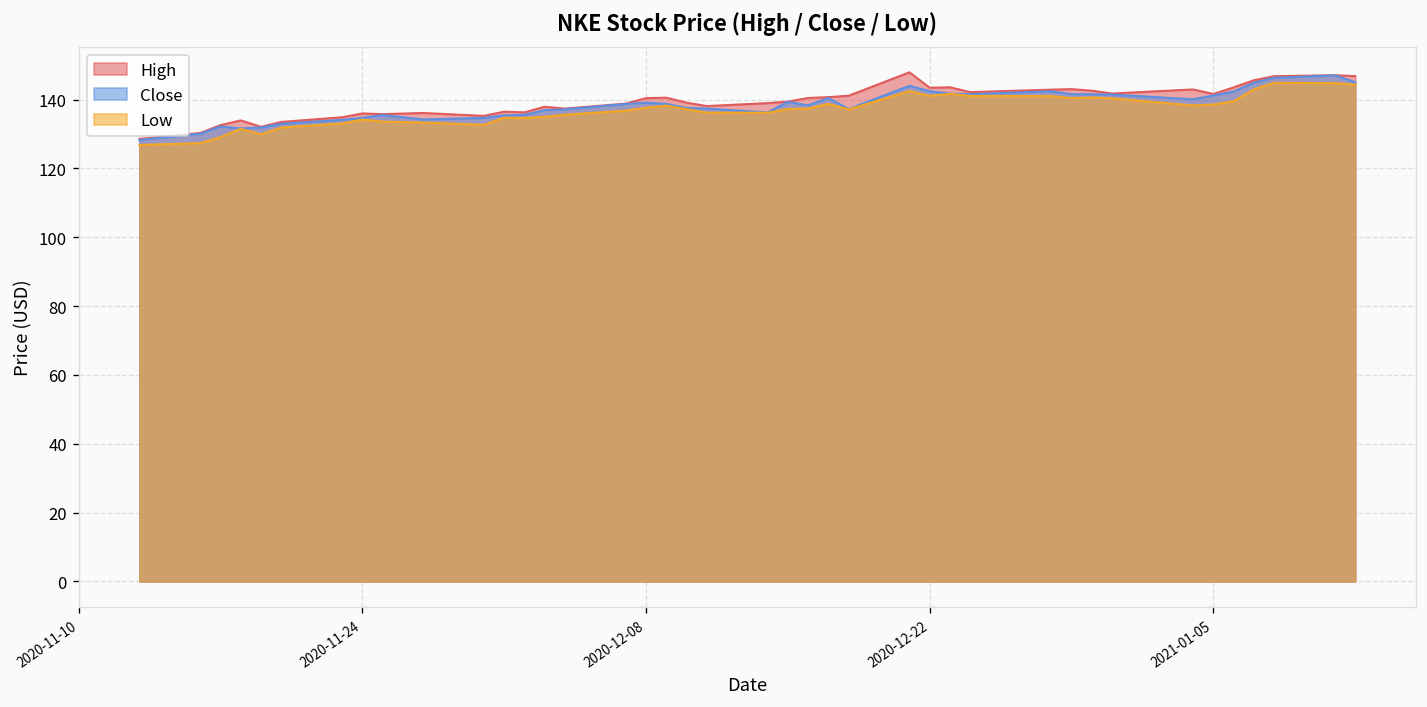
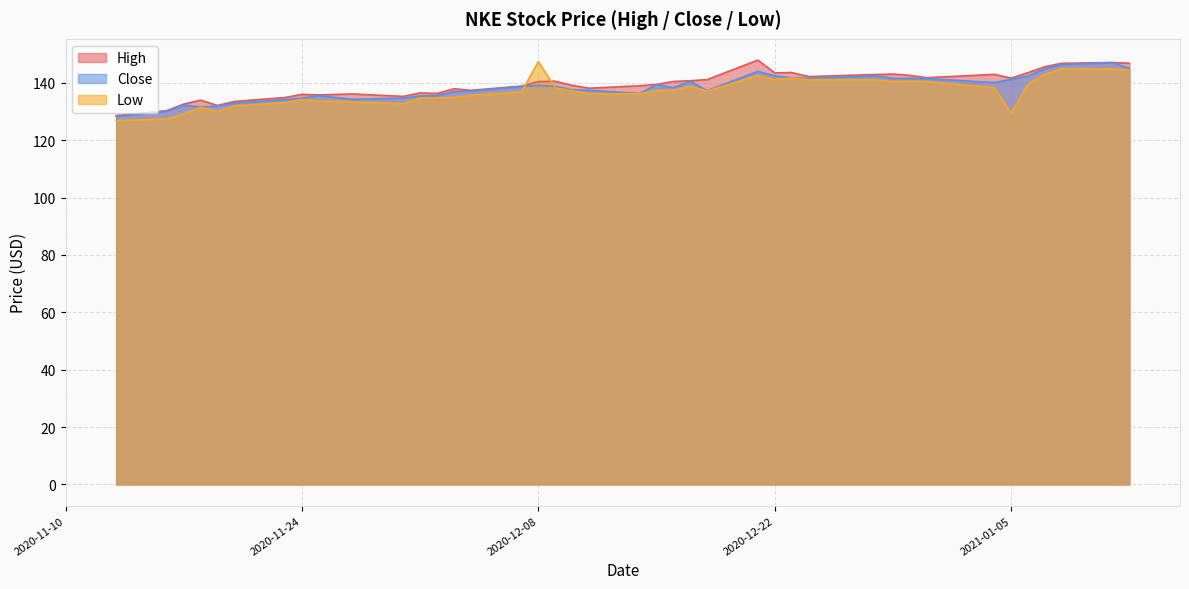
Low, 2020-12-08: 138 -> 147
Low, 2021-01-05: 139 -> 129
